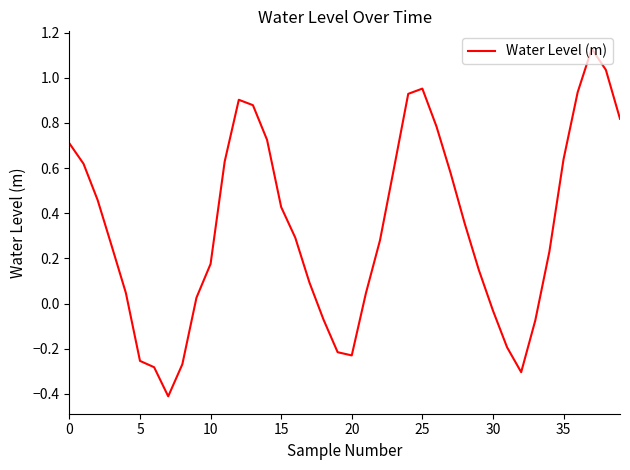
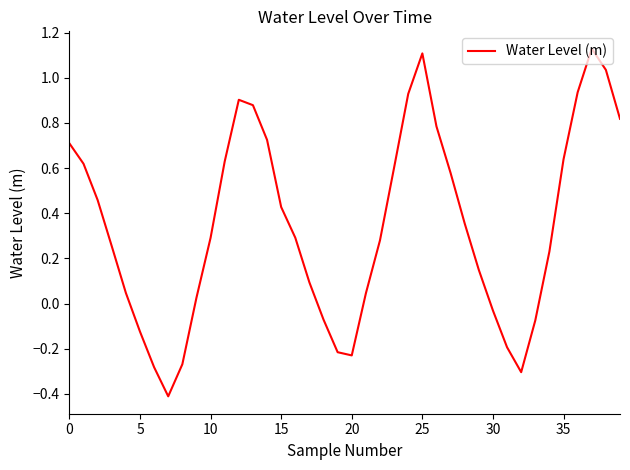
5: -0.25 -> -0.12
10: 0.18 -> 0.29
25: 0.95 -> 1.11
